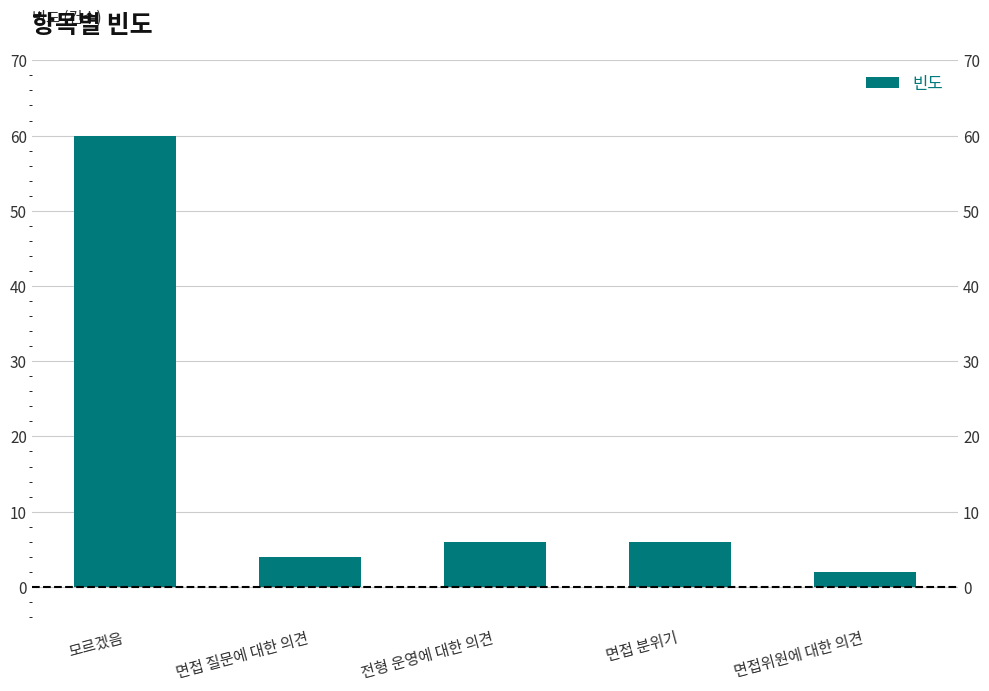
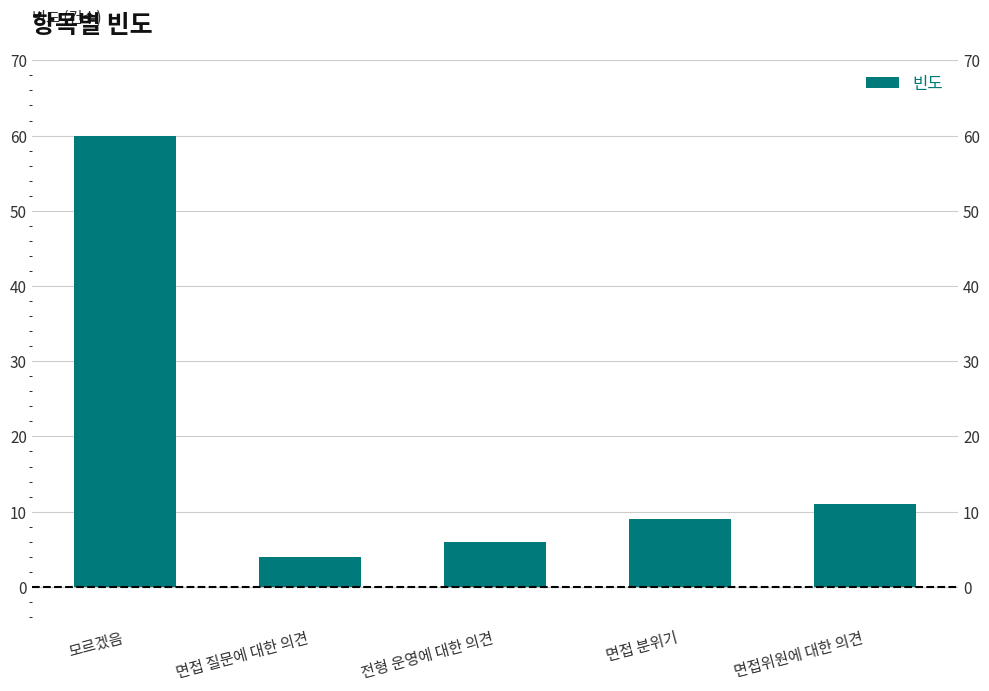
면접 분위기: 6 -> 9
면접위원에 대한 의견: 2 -> 11
